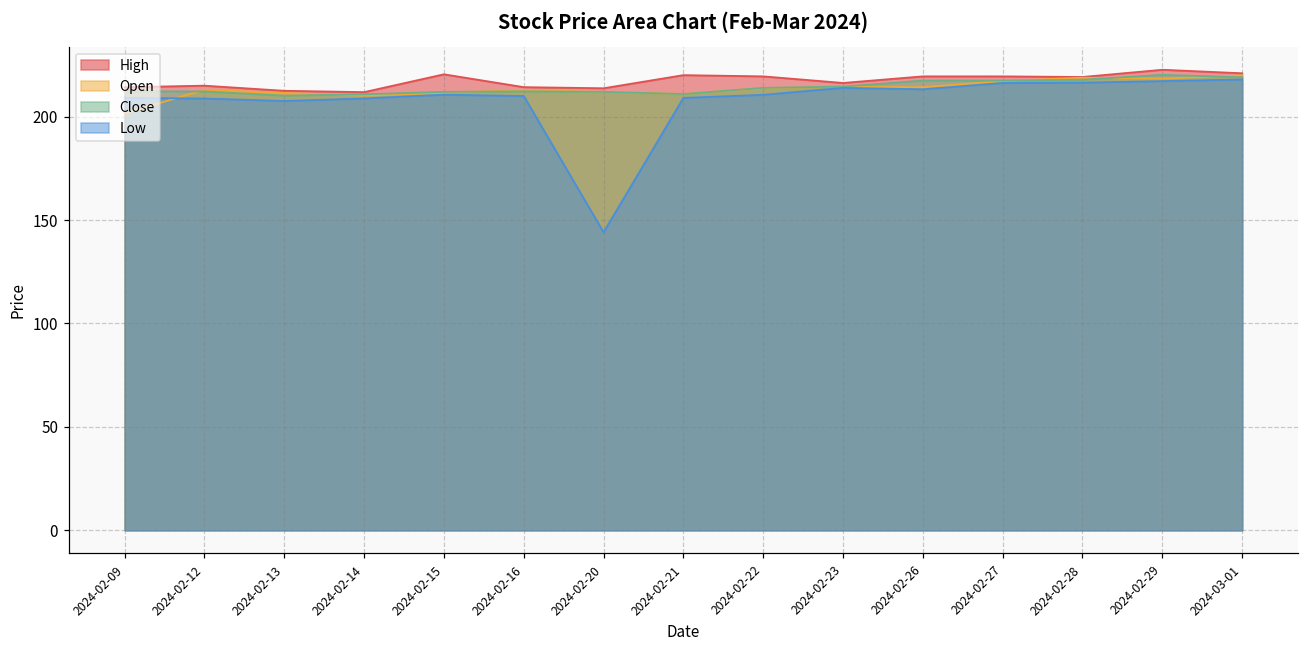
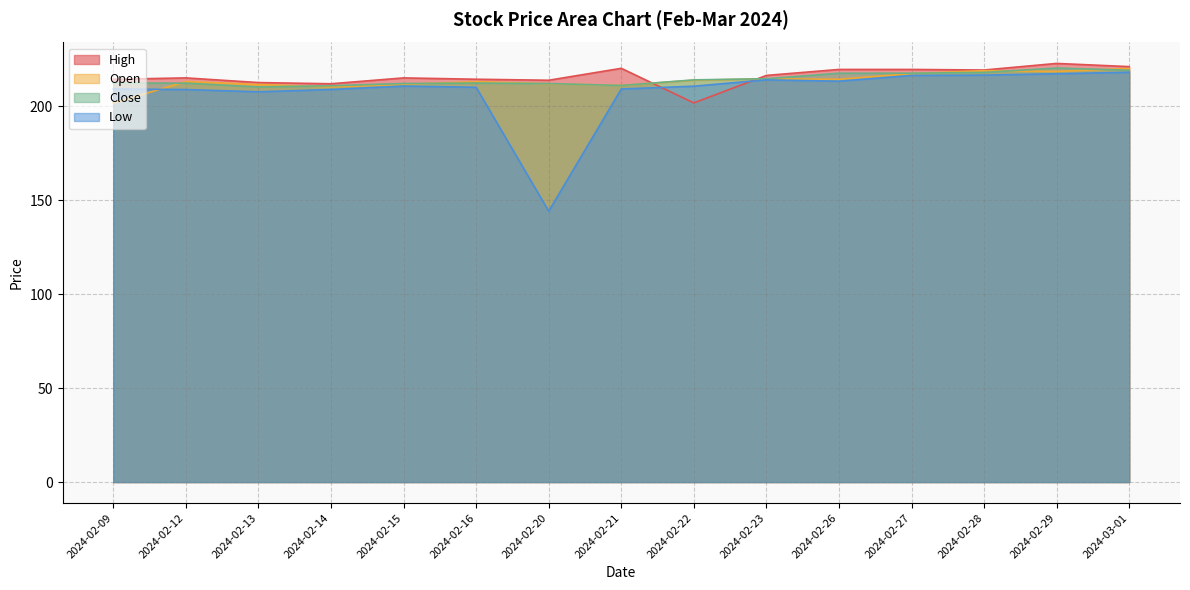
High, 2024-02-15: 221 -> 215
High, 2024-02-22: 220 -> 202
